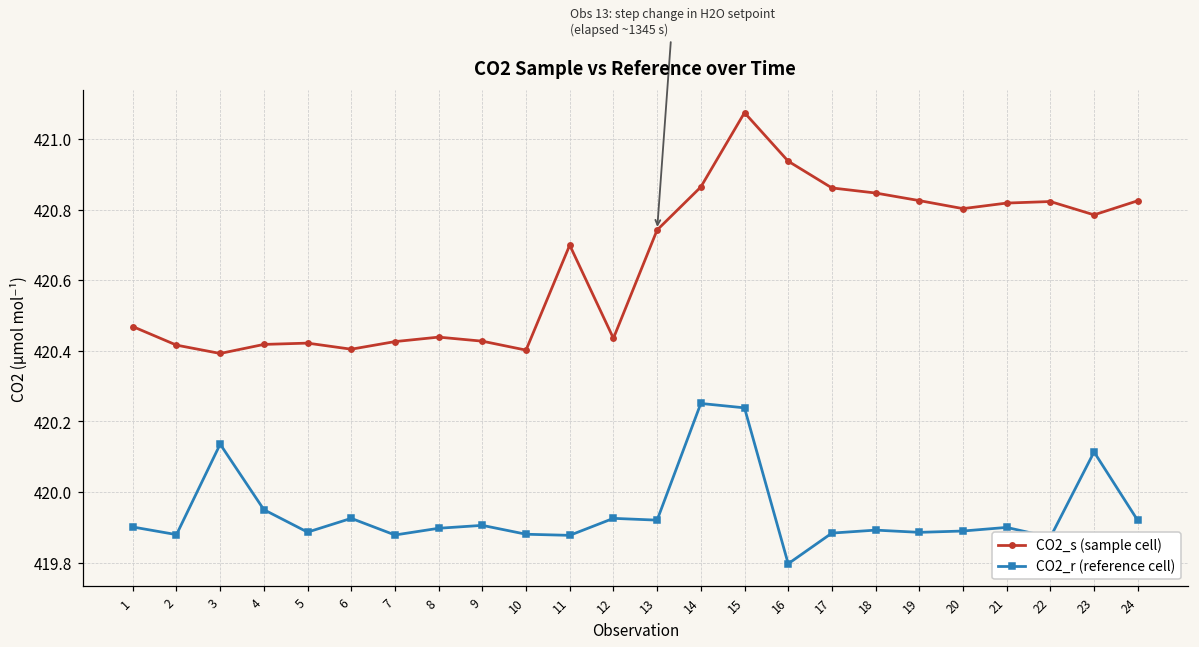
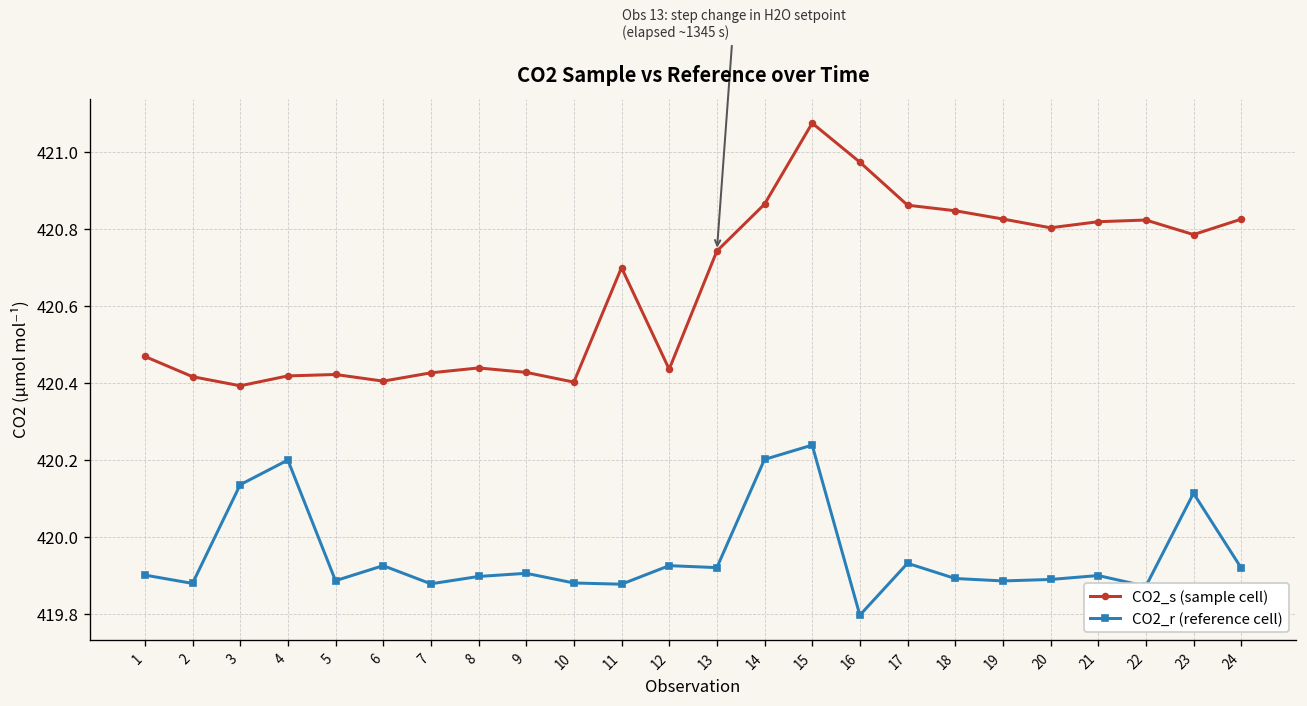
CO2_r (reference cell), 4: 419.95 -> 420.20
CO2_r (reference cell), 14: 420.25 -> 420.20
CO2_s (sample cell), 16: 420.94 -> 420.97
CO2_r (reference cell), 17: 419.88 -> 419.93
